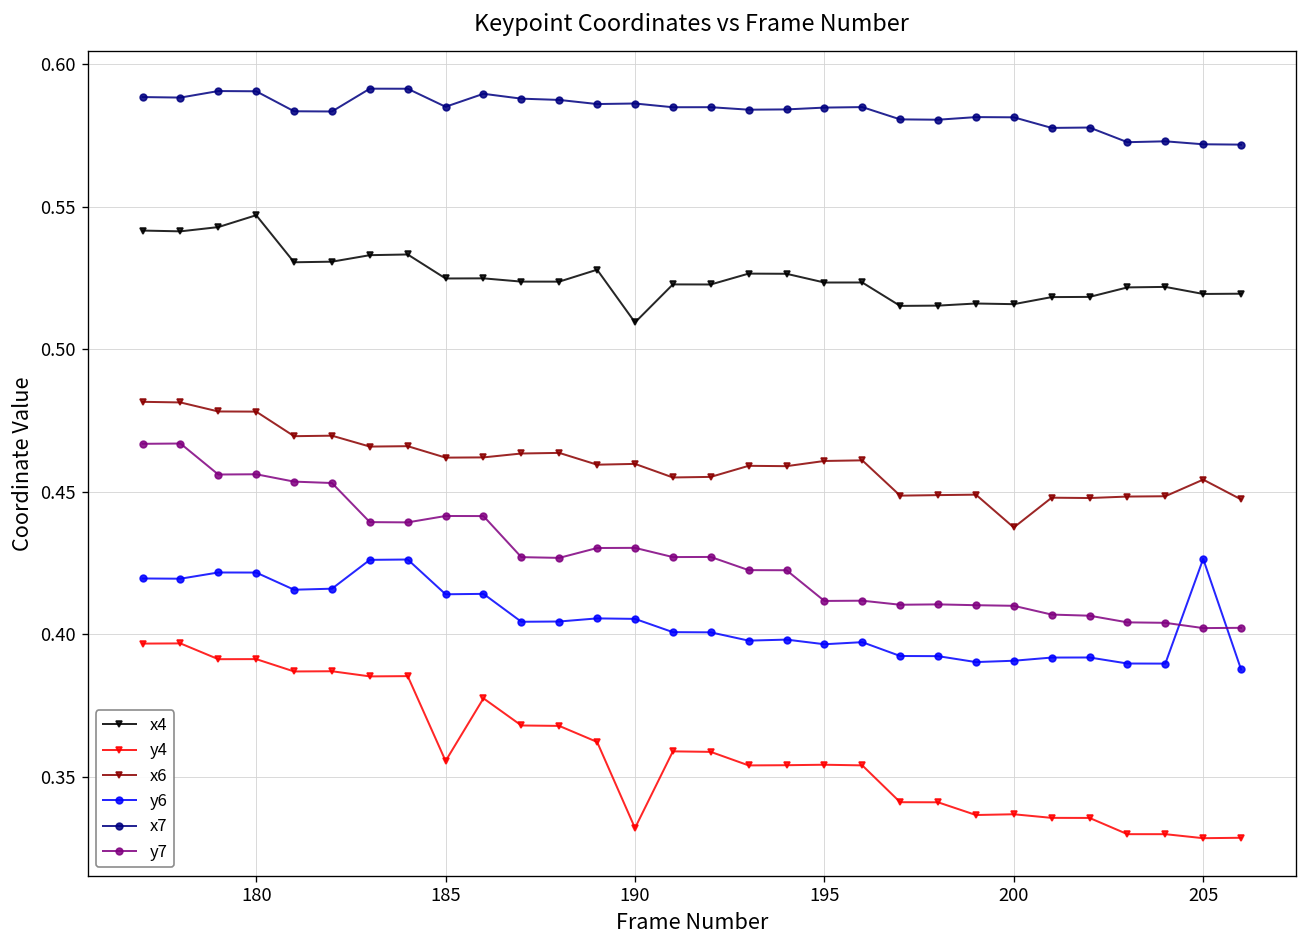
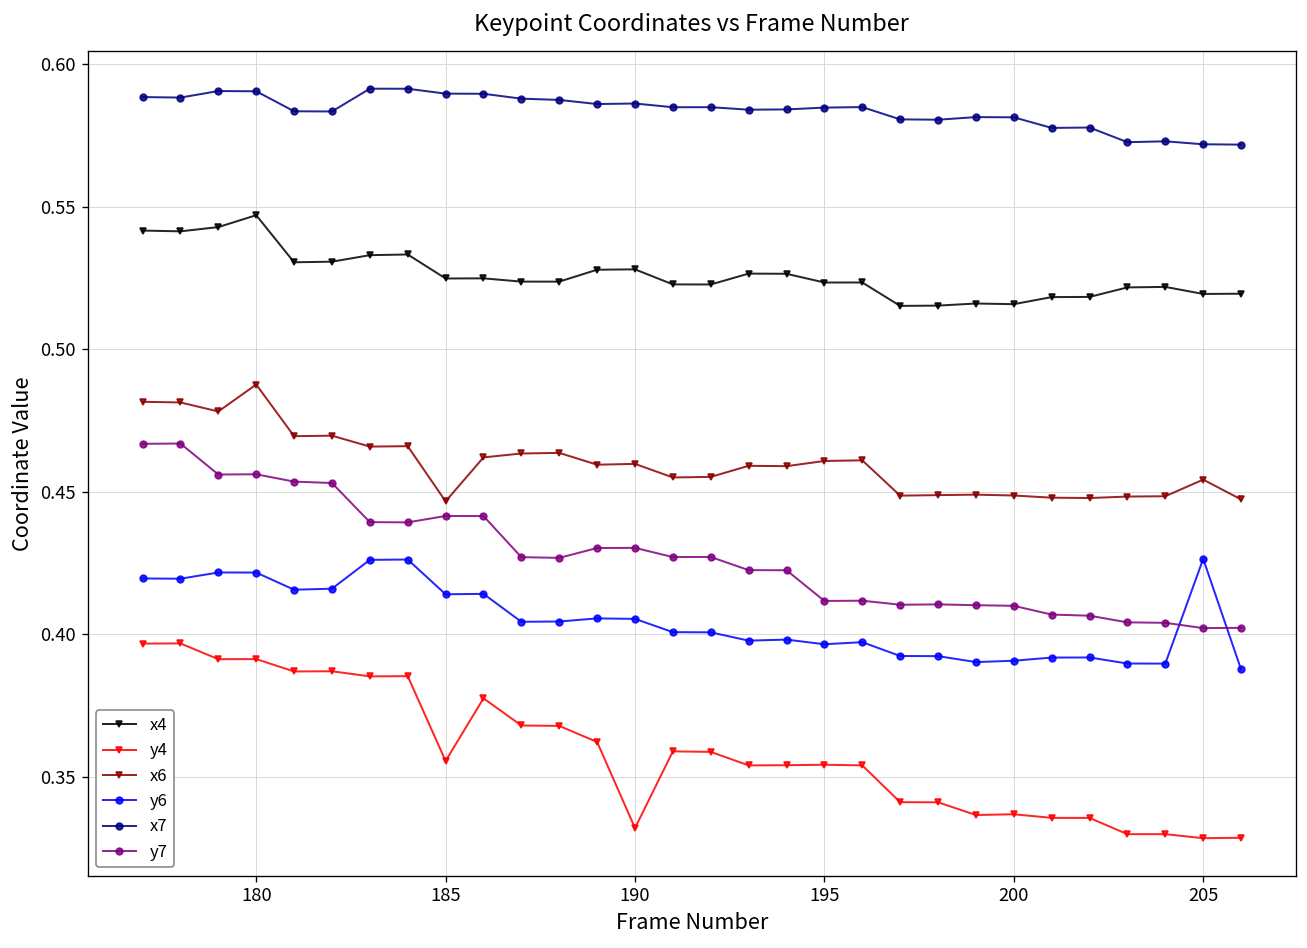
x6, 180: 0.478 -> 0.488
x6, 185: 0.462 -> 0.447
x7, 185: 0.585 -> 0.590
x4, 190: 0.509 -> 0.528
x6, 200: 0.438 -> 0.449
